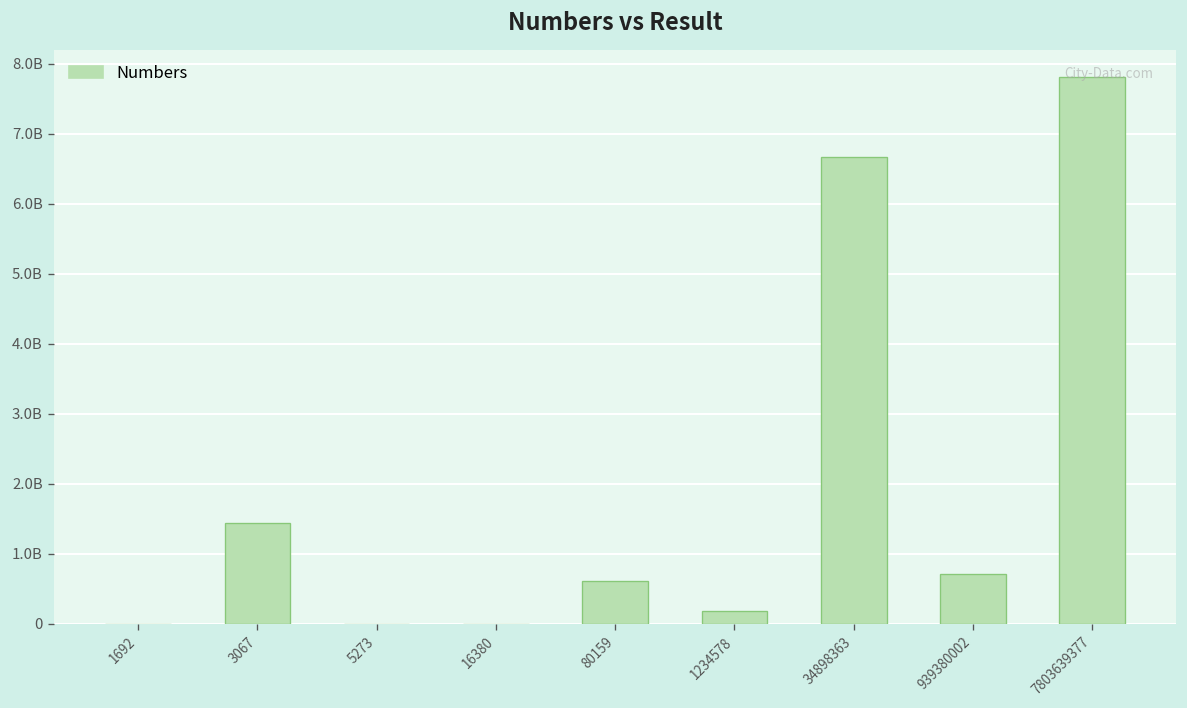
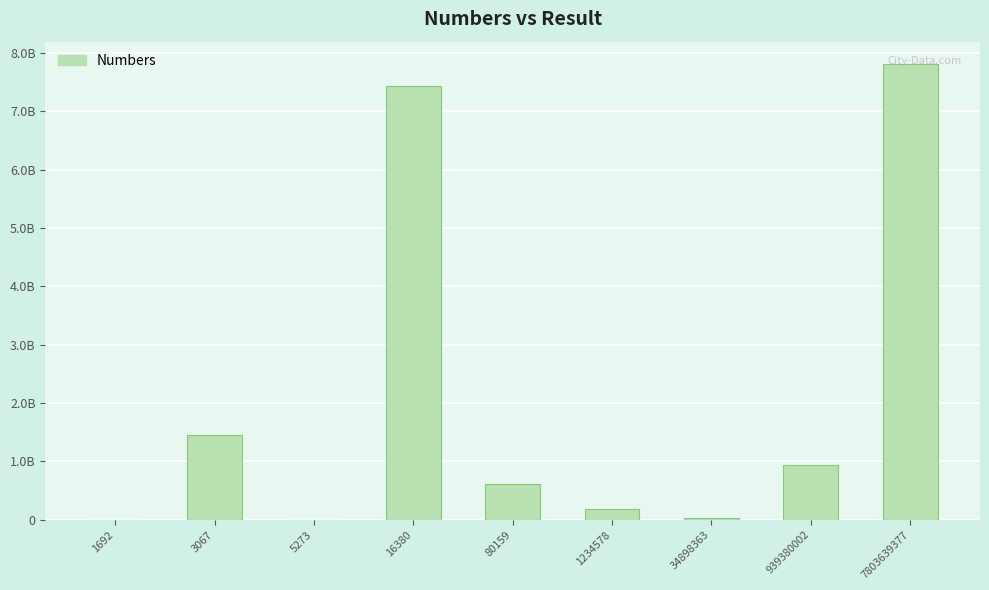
16380: 0 -> 7400000000
34898363: 6700000000 -> 0
939380002: 700000000 -> 900000000
